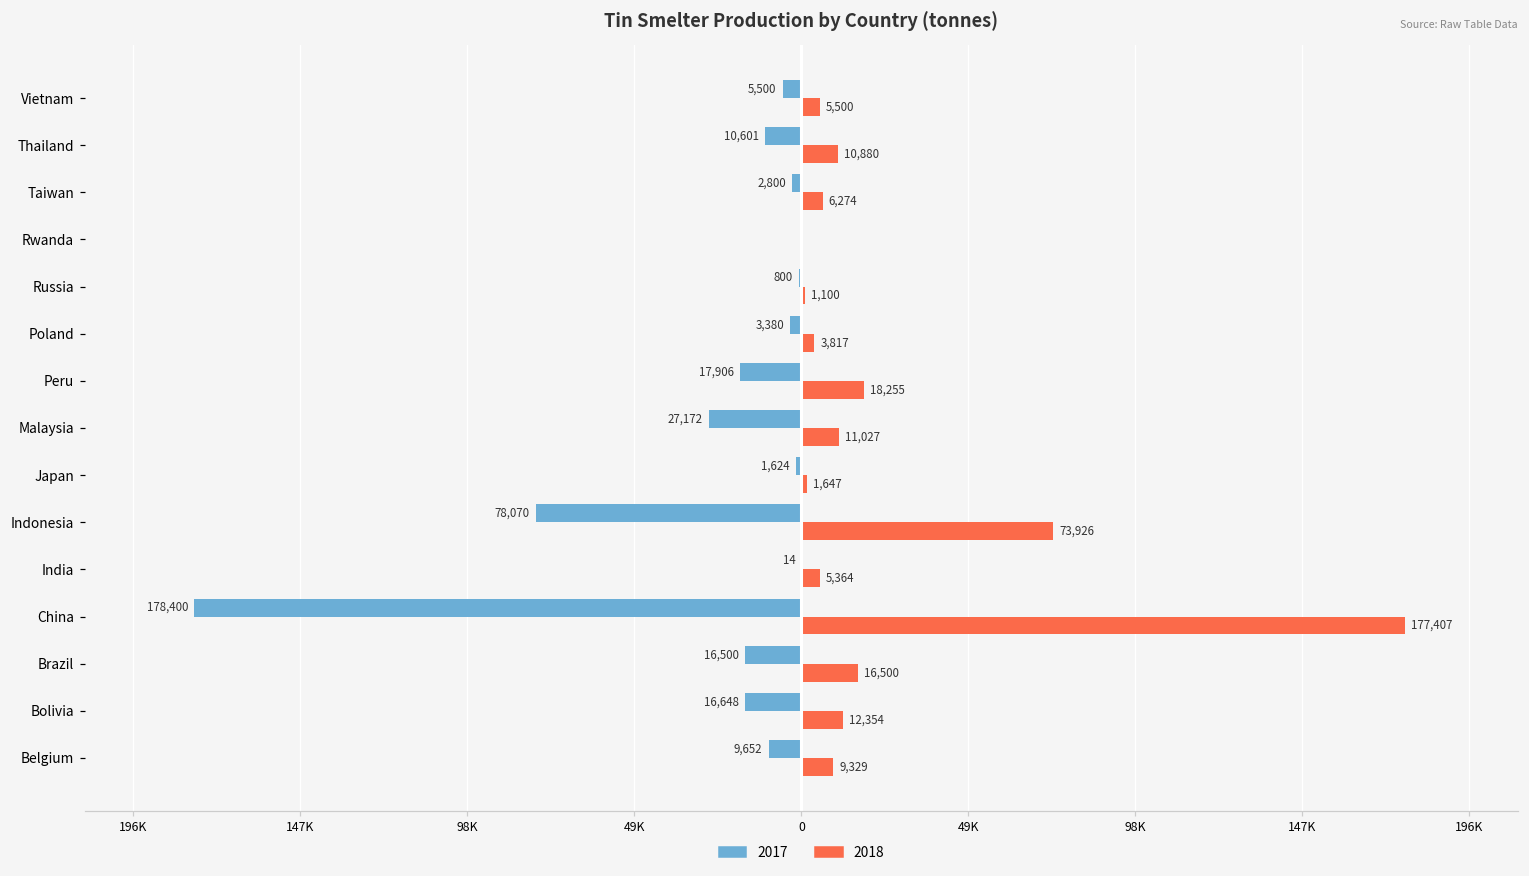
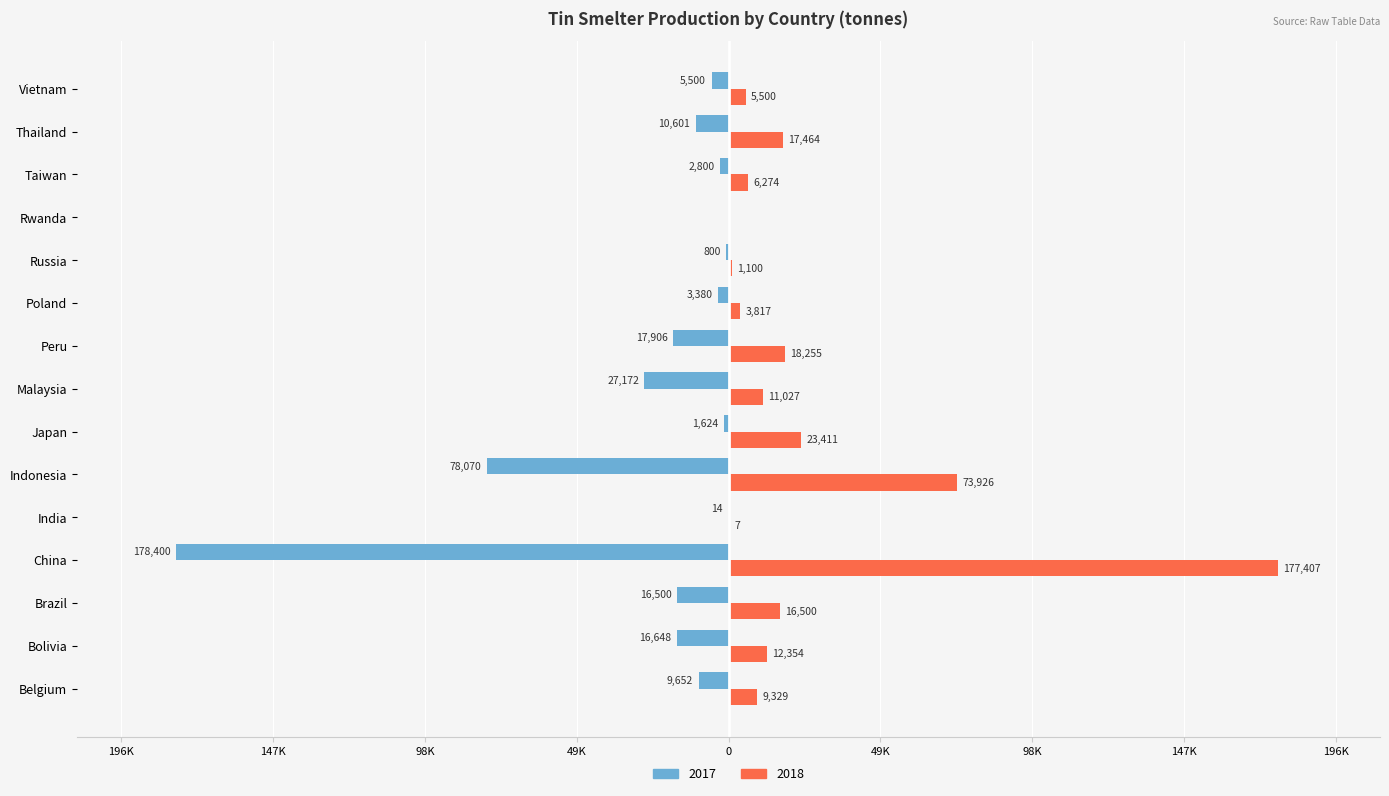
2018, Thailand: 10,880 -> 17,464
2018, Japan: 1,647 -> 23,411
2018, India: 5,364 -> 7
